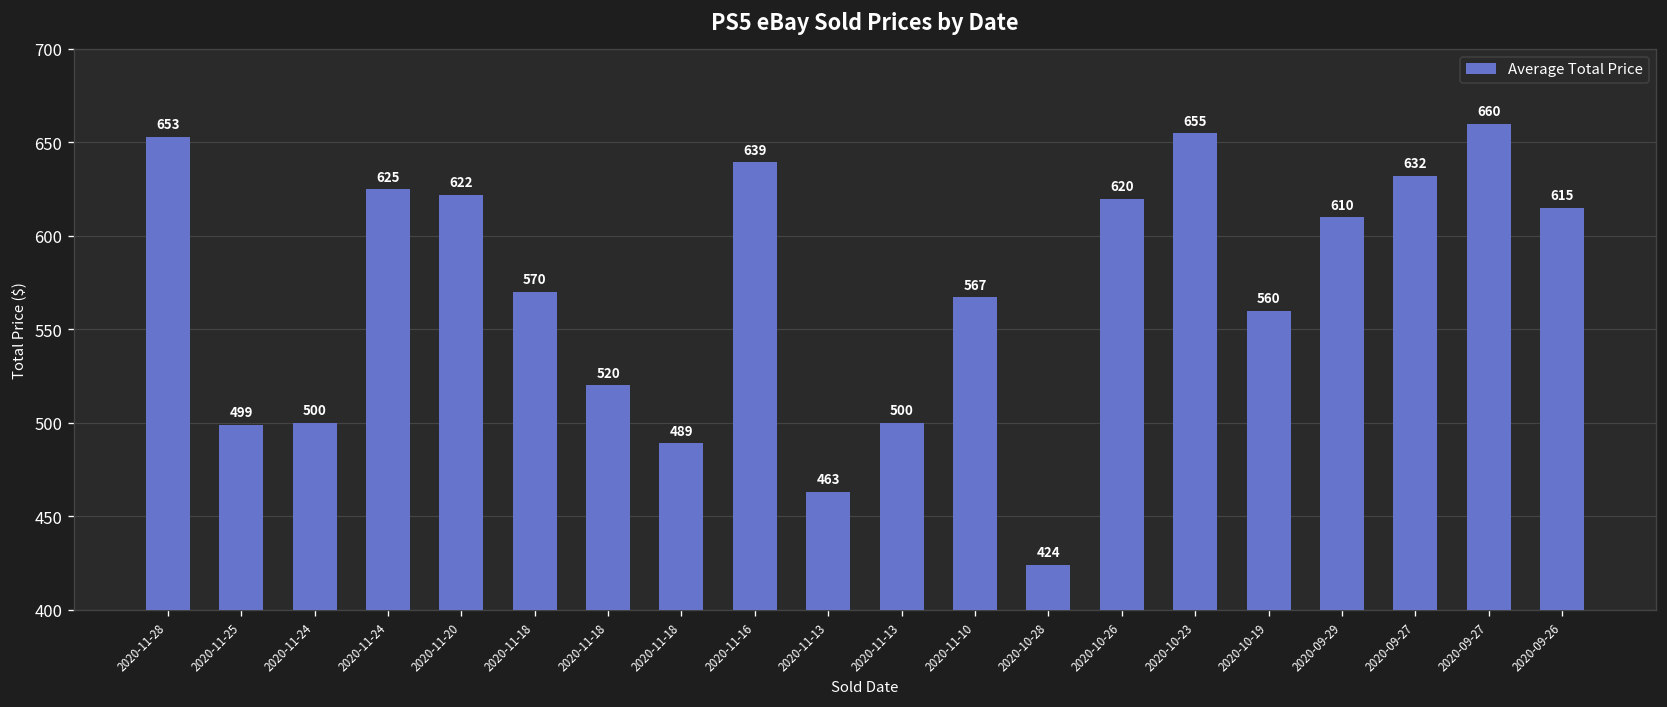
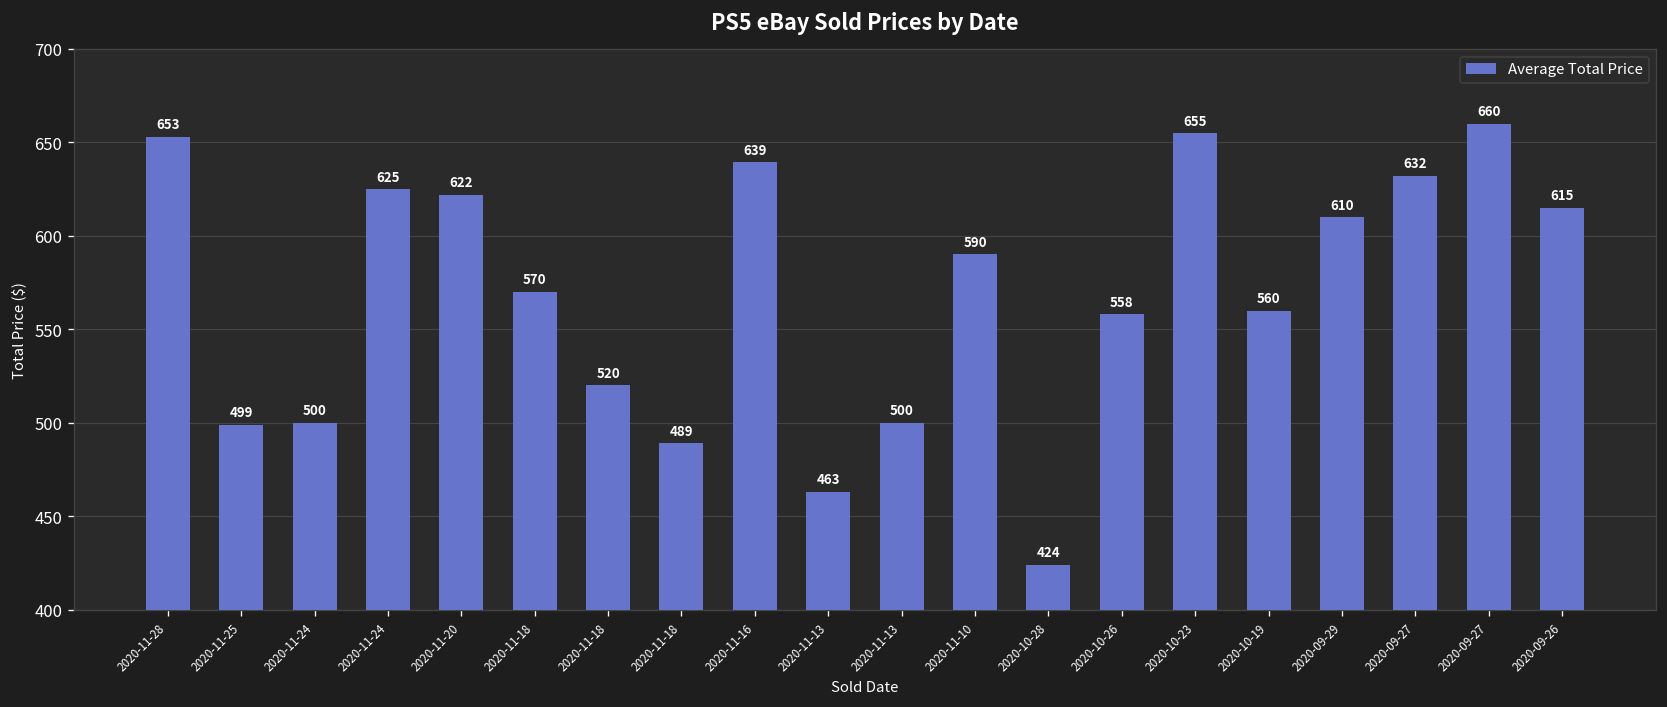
2020-11-10: 567 -> 590
2020-10-26: 620 -> 558
